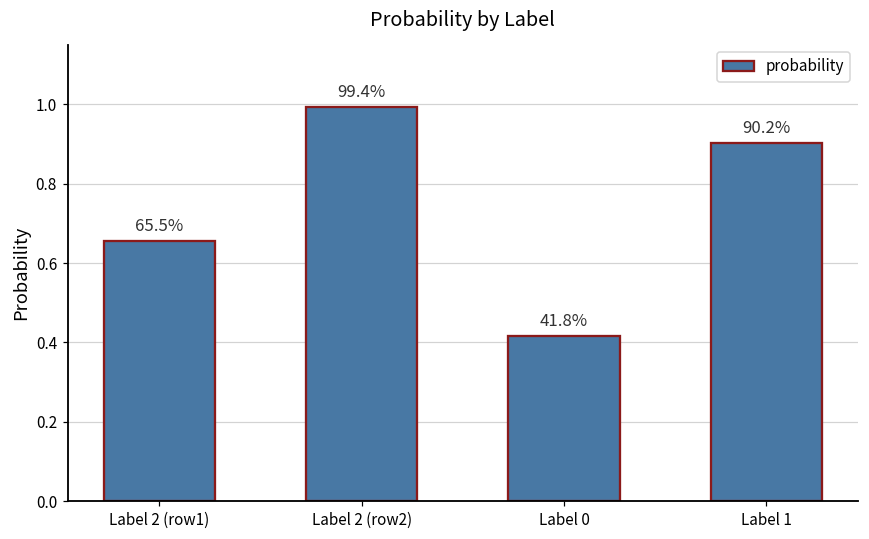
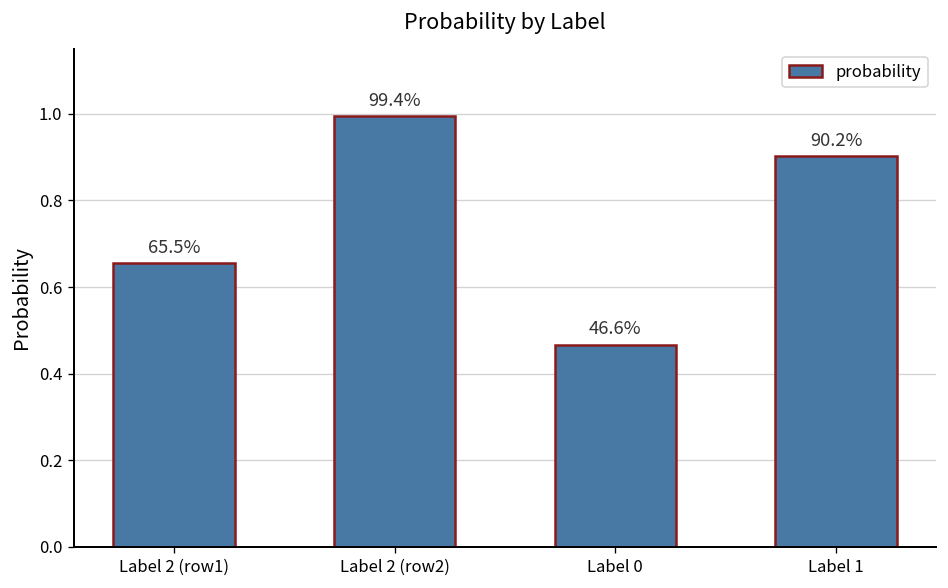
Label 0: 41.8% -> 46.6%
